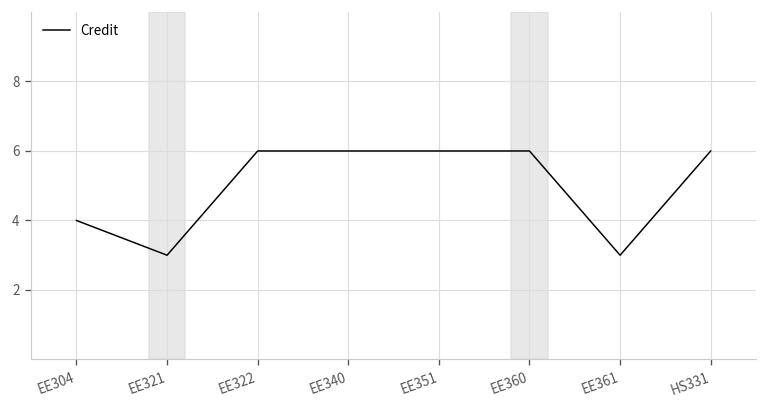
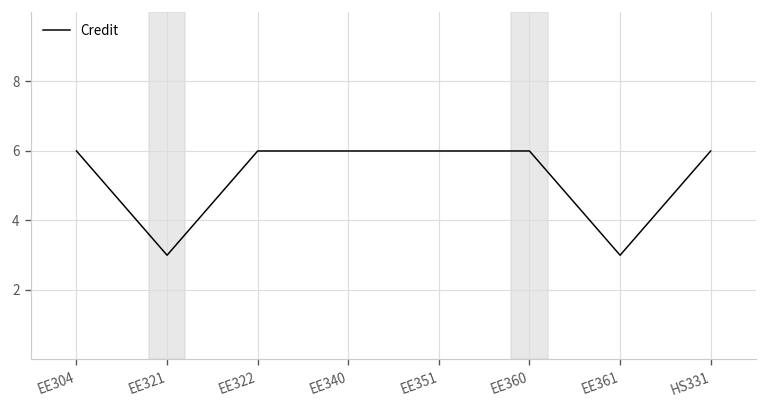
EE304: 4 -> 6
